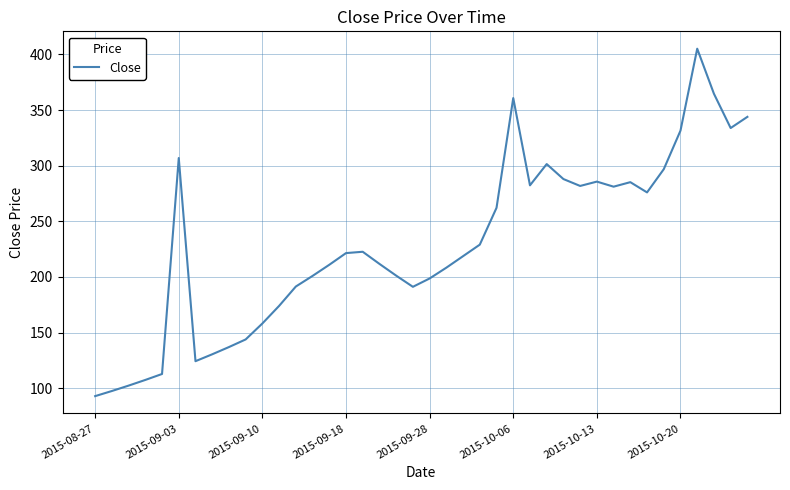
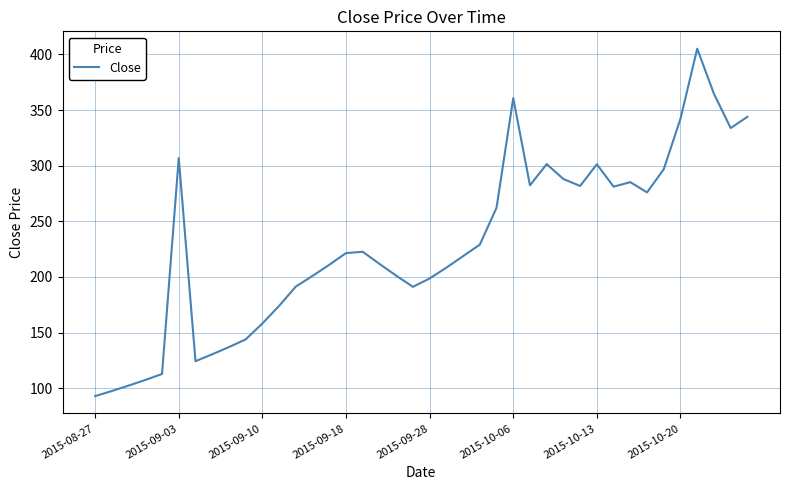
2015-10-13: 286 -> 301
2015-10-20: 332 -> 342
